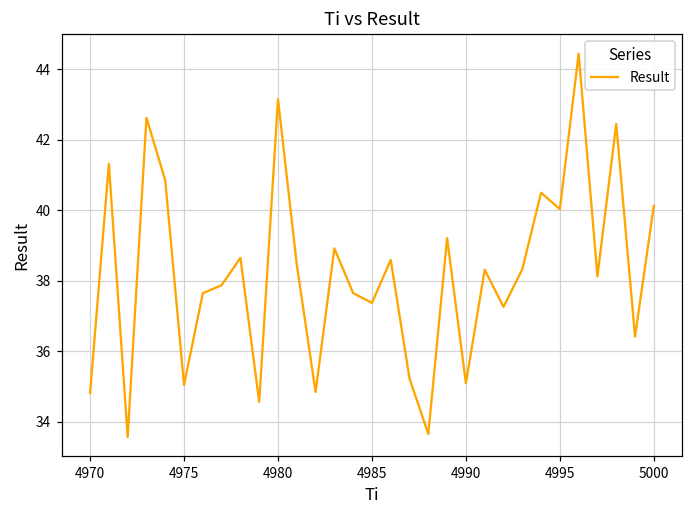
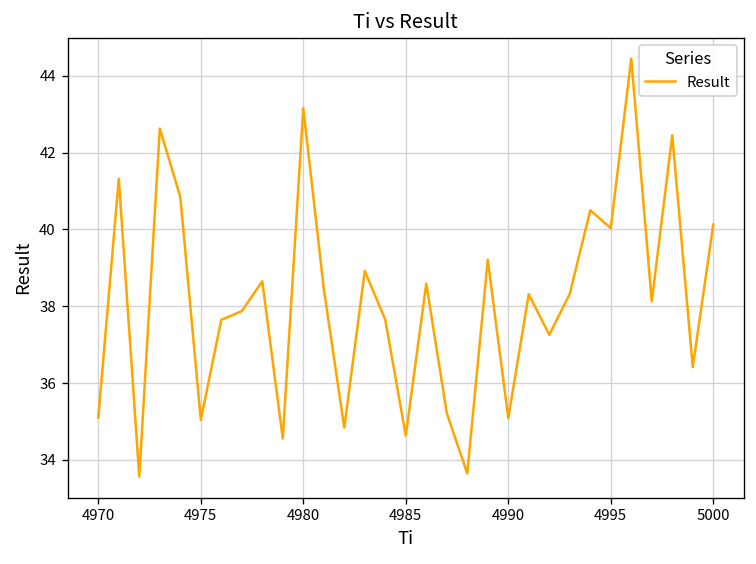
4970: 34.8 -> 35.1
4985: 37.4 -> 34.6
